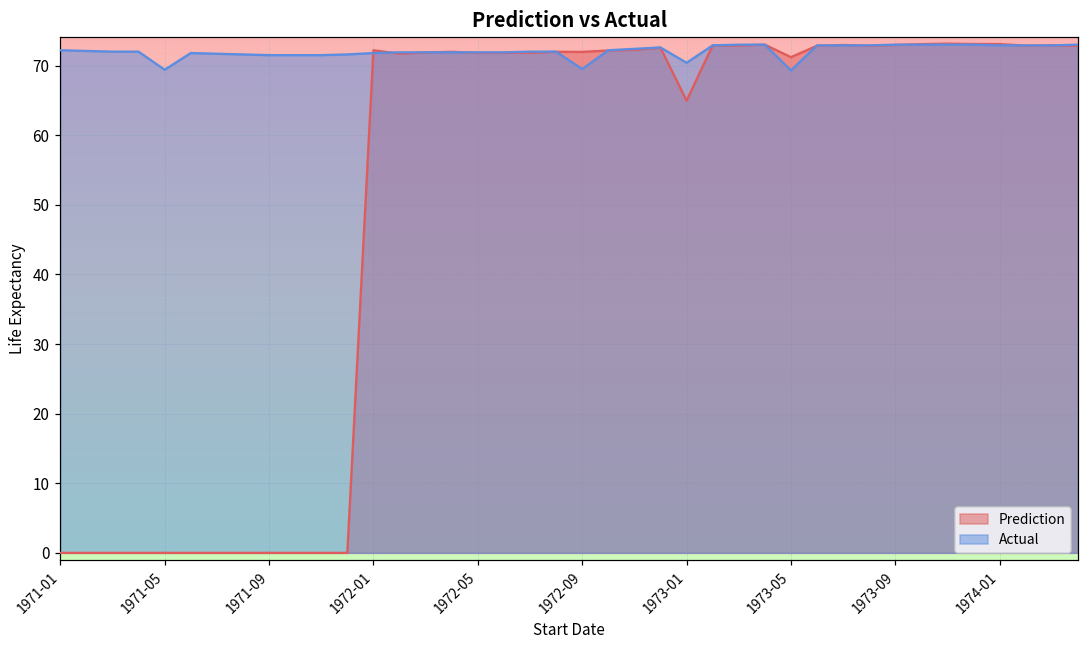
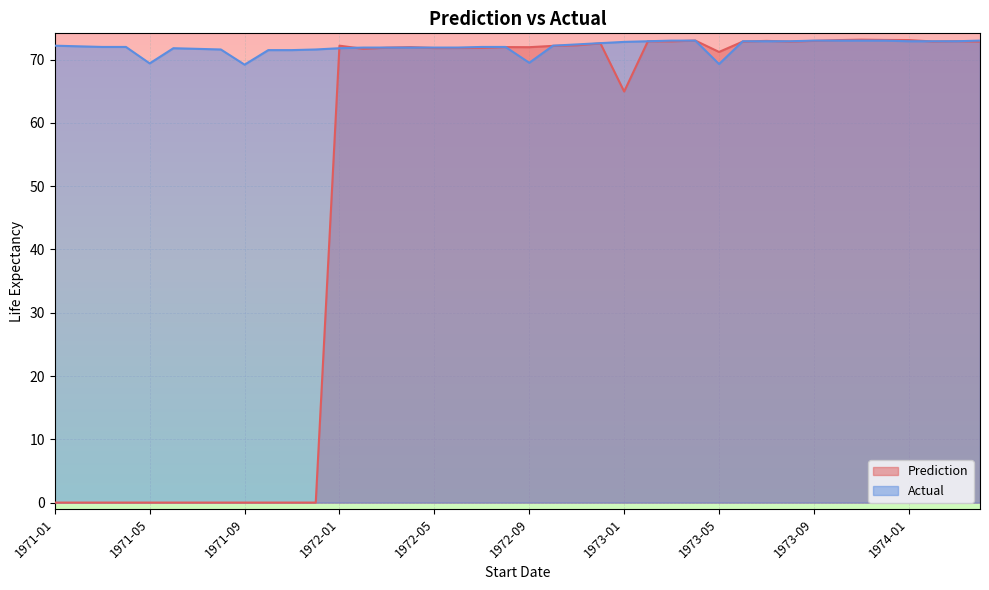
Actual, 1971-09: 72 -> 69
Actual, 1973-01: 70 -> 73
